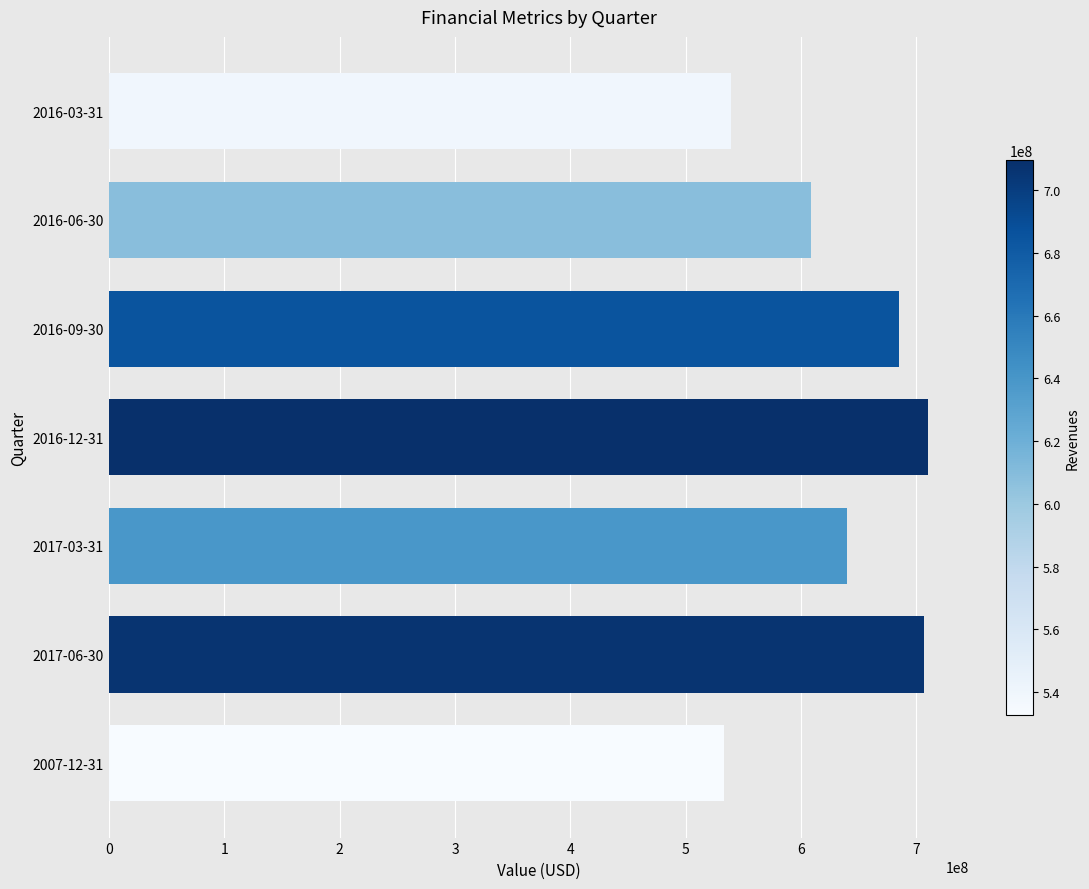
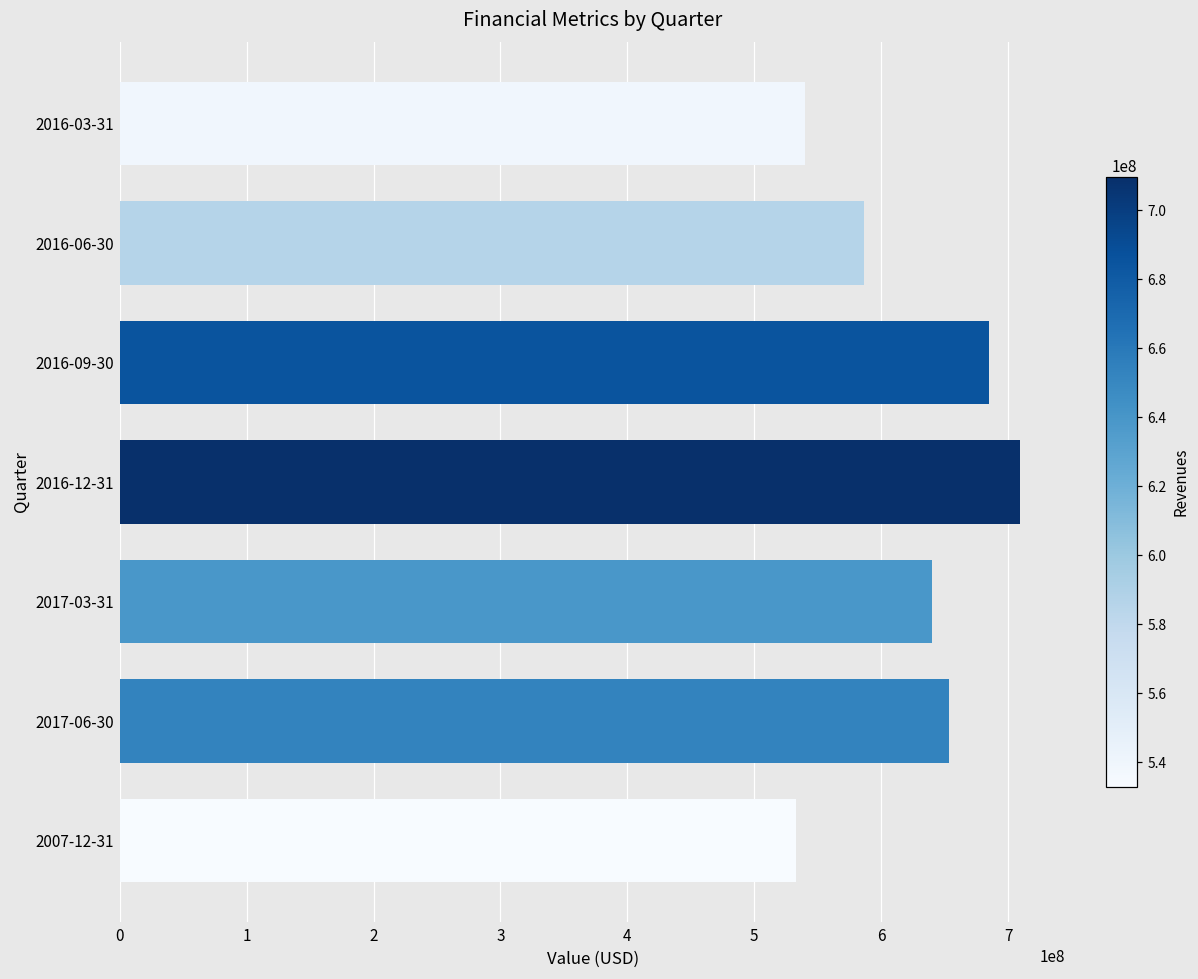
2016-06-30: 608000000 -> 586000000
2017-06-30: 706000000 -> 654000000
